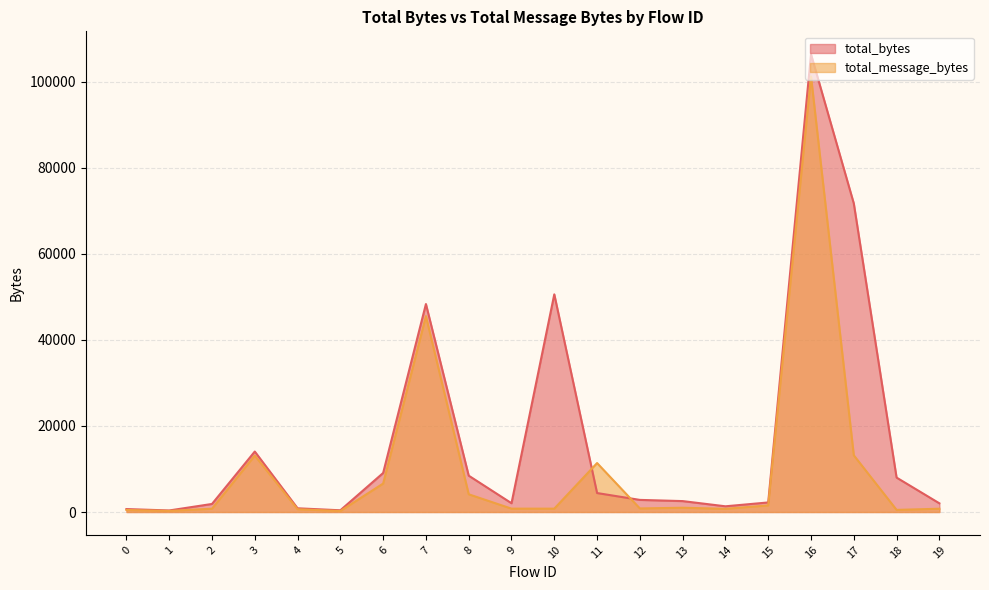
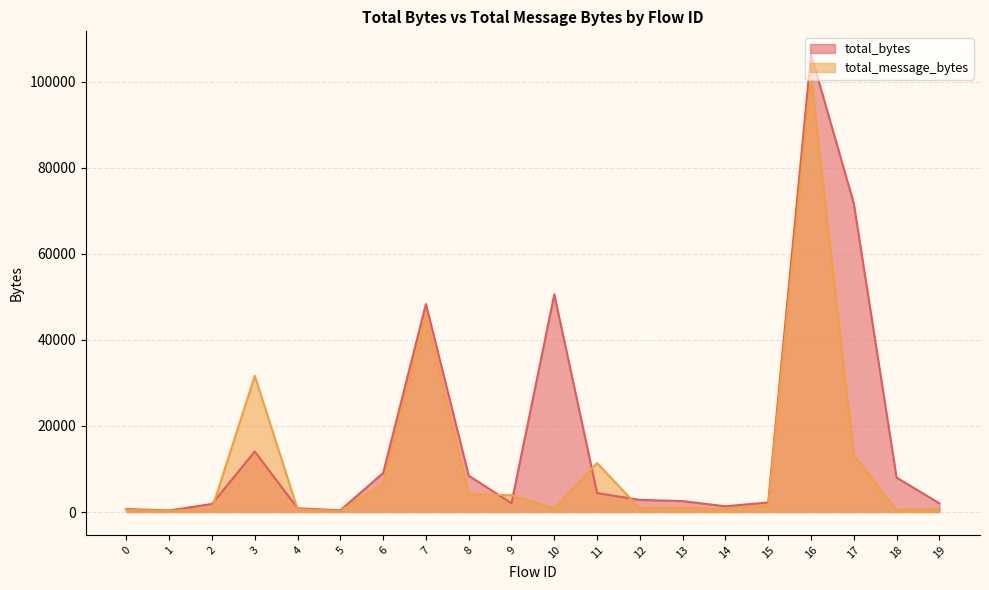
total_message_bytes, 3: 13000 -> 32000
total_message_bytes, 9: 1000 -> 4000
